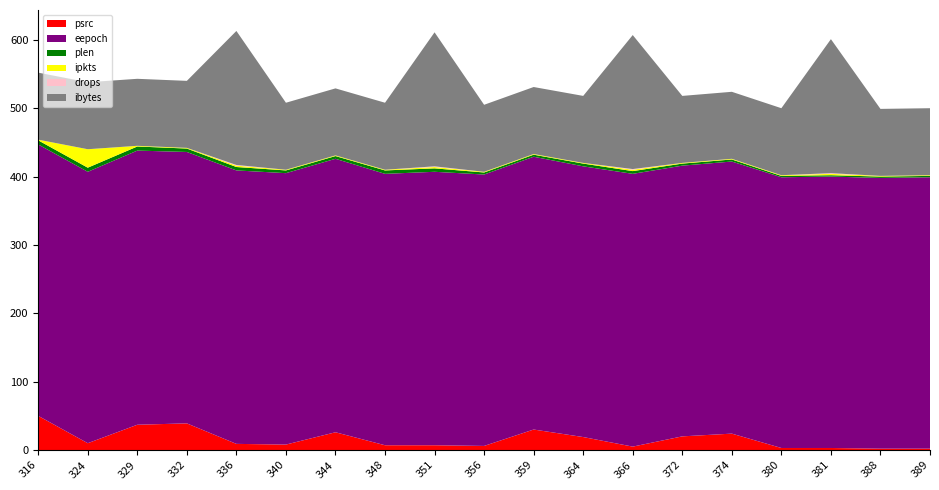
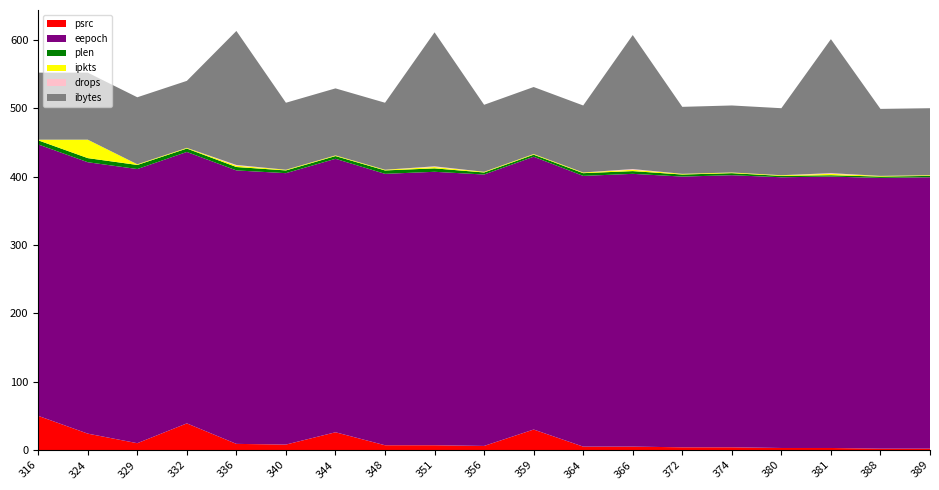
psrc, 324: 10 -> 20
psrc, 329: 40 -> 10
psrc, 364: 20 -> 10
psrc, 372: 20 -> 0
psrc, 374: 20 -> 0
